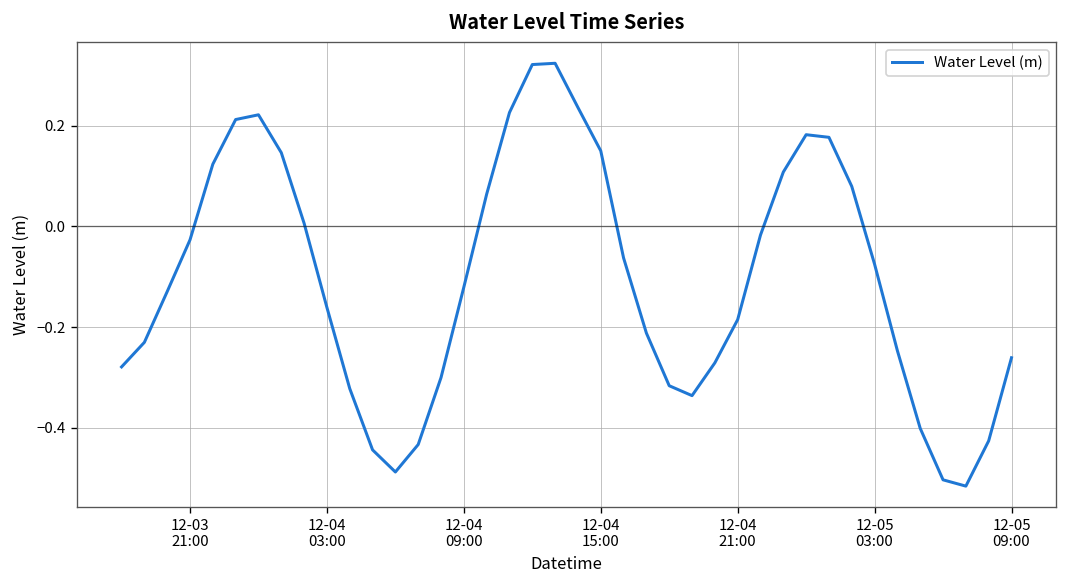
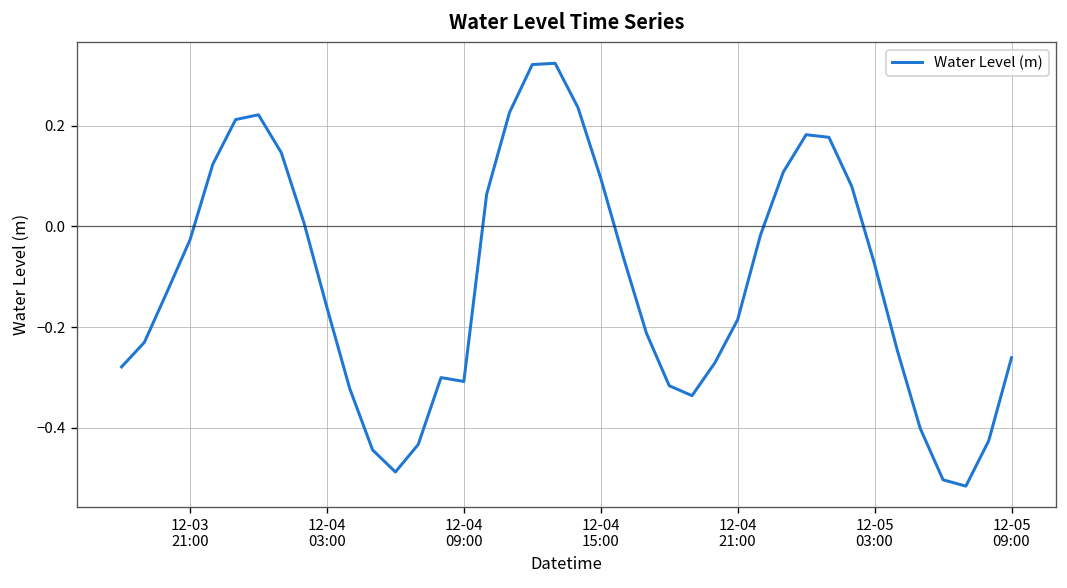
12-04 09:00: -0.12 -> -0.31
12-04 15:00: 0.15 -> 0.10
